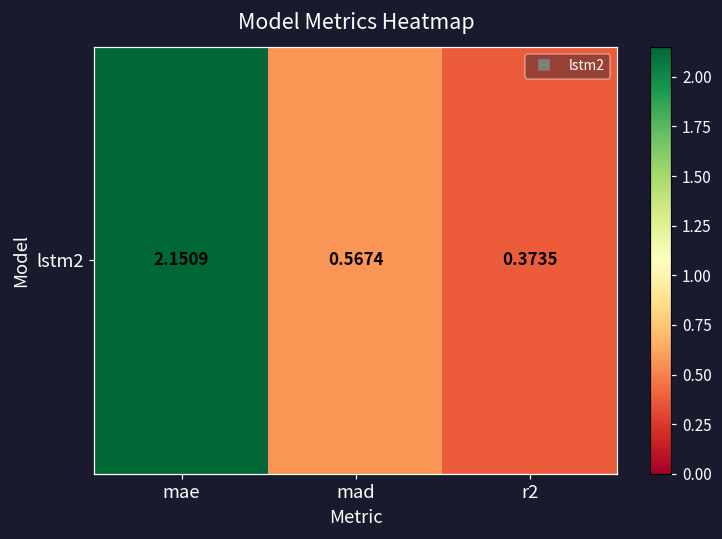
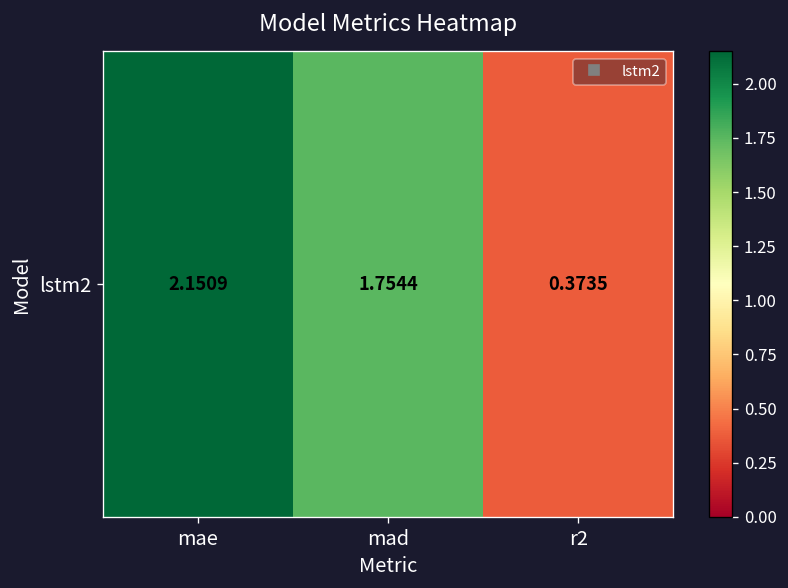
lstm2, mad: 0.5674 -> 1.7544
